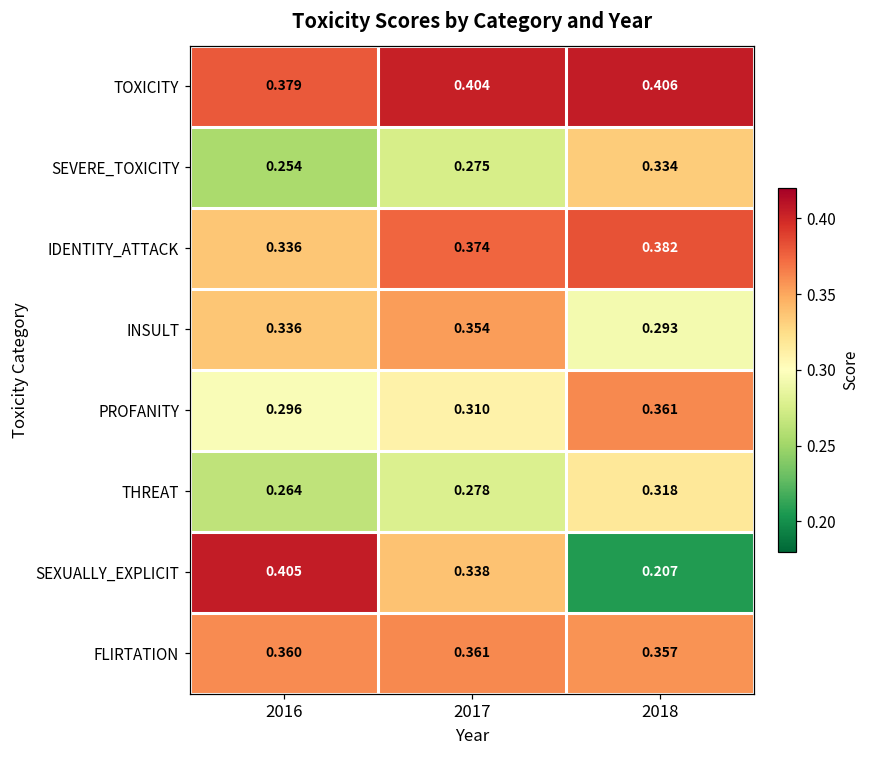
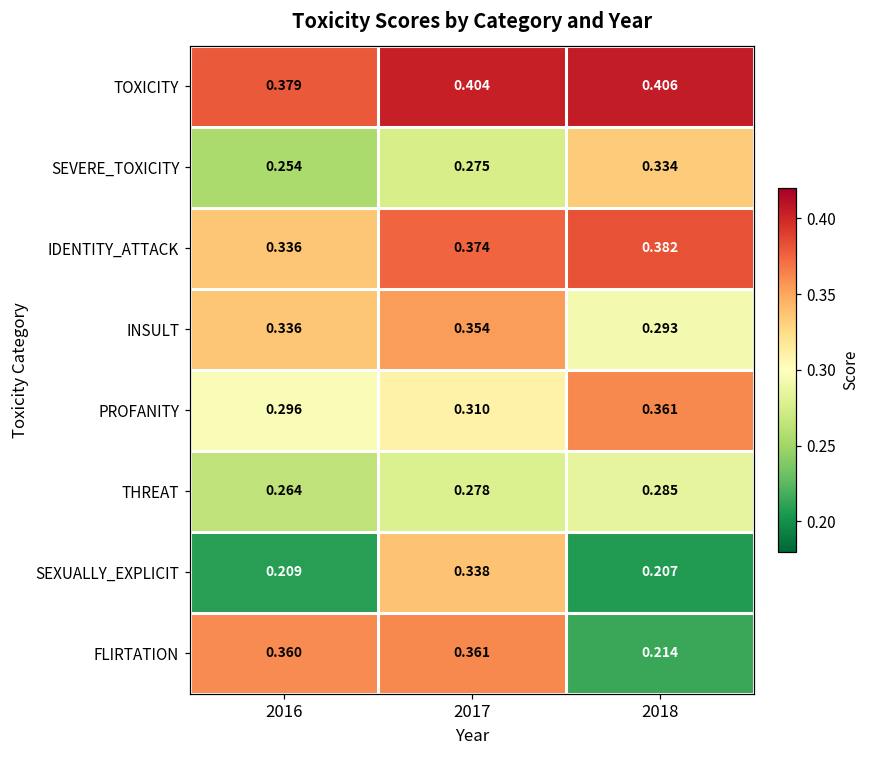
THREAT, 2018: 0.318 -> 0.285
SEXUALLY_EXPLICIT, 2016: 0.405 -> 0.209
FLIRTATION, 2018: 0.357 -> 0.214
